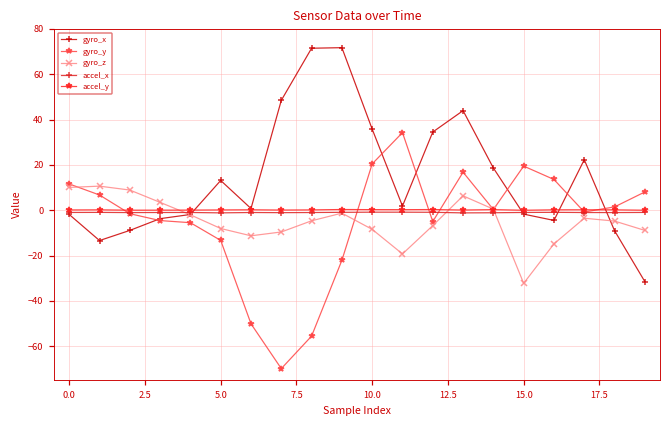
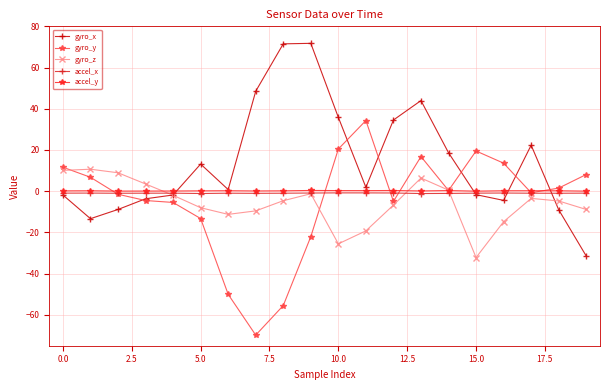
gyro_z, 10.0: -8 -> -26
